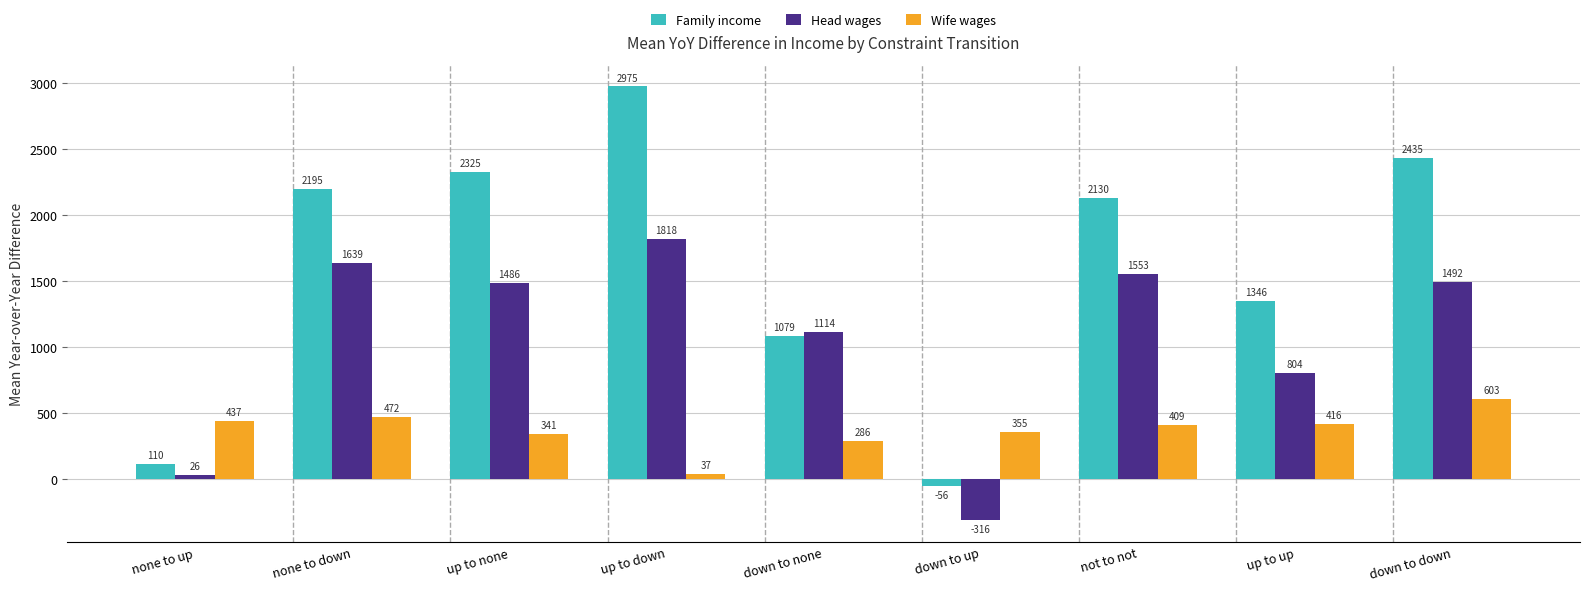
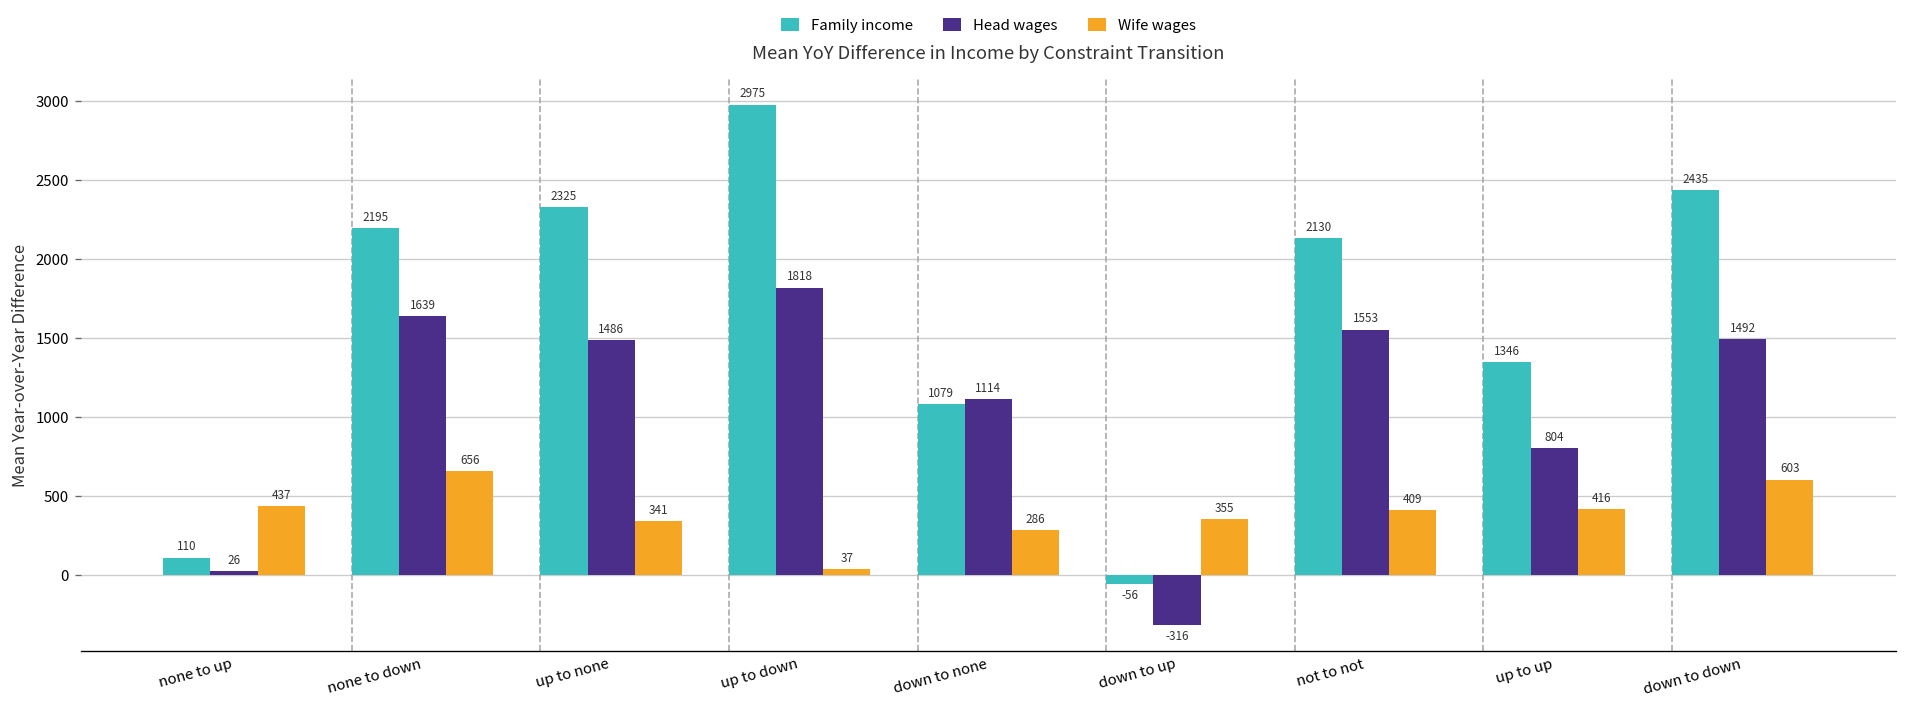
Wife wages, none to down: 472 -> 656
